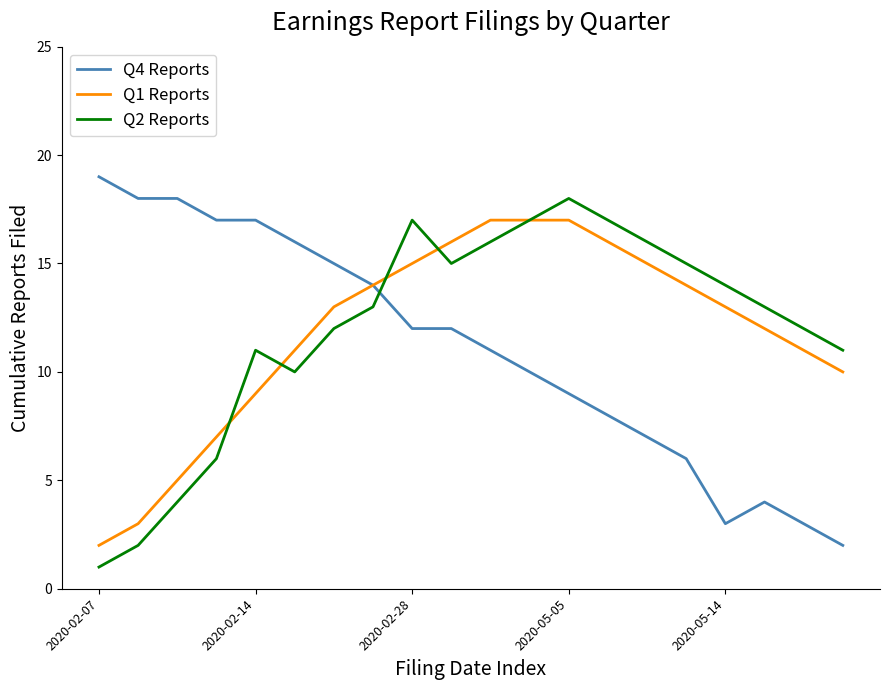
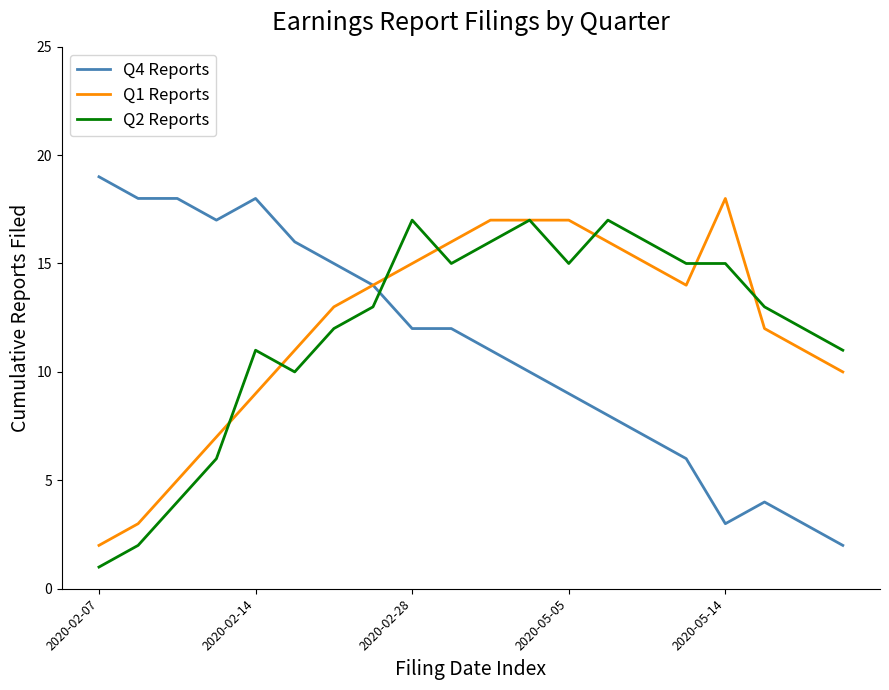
Q4 Reports, 2020-02-14: 17 -> 18
Q2 Reports, 2020-05-05: 18 -> 15
Q1 Reports, 2020-05-14: 13 -> 18
Q2 Reports, 2020-05-14: 14 -> 15
